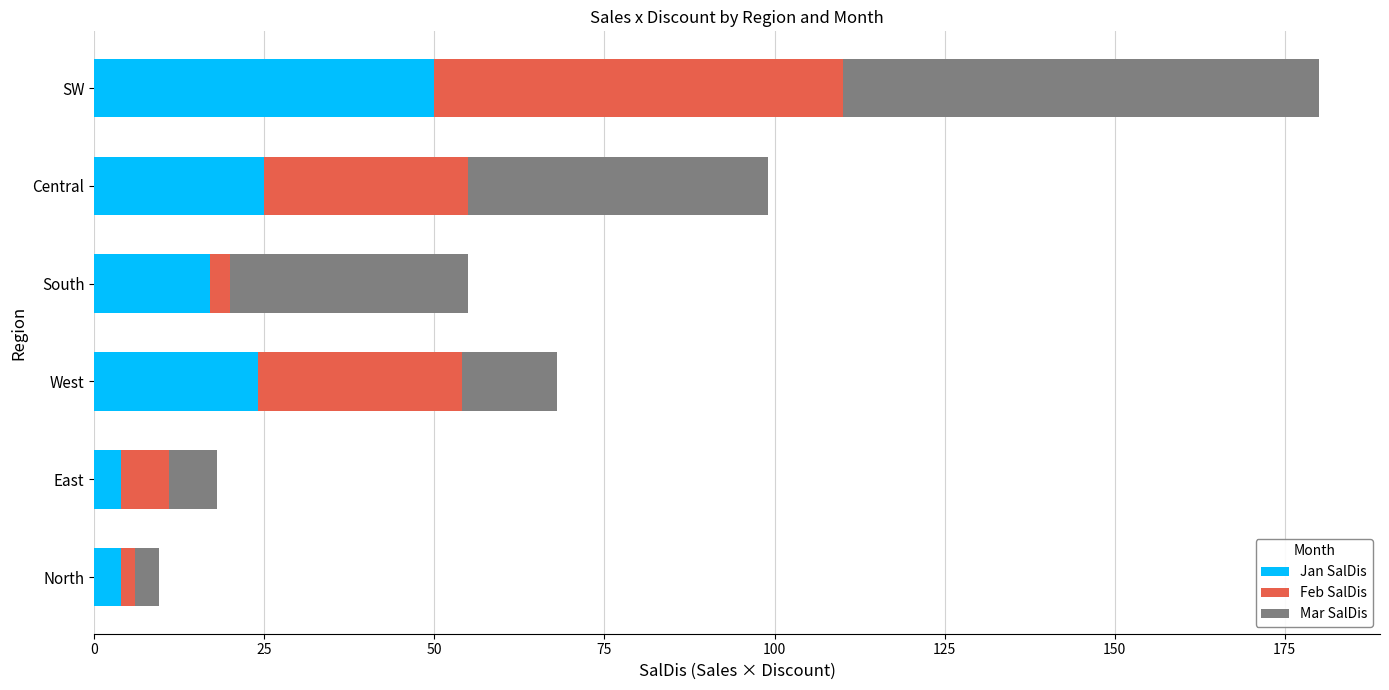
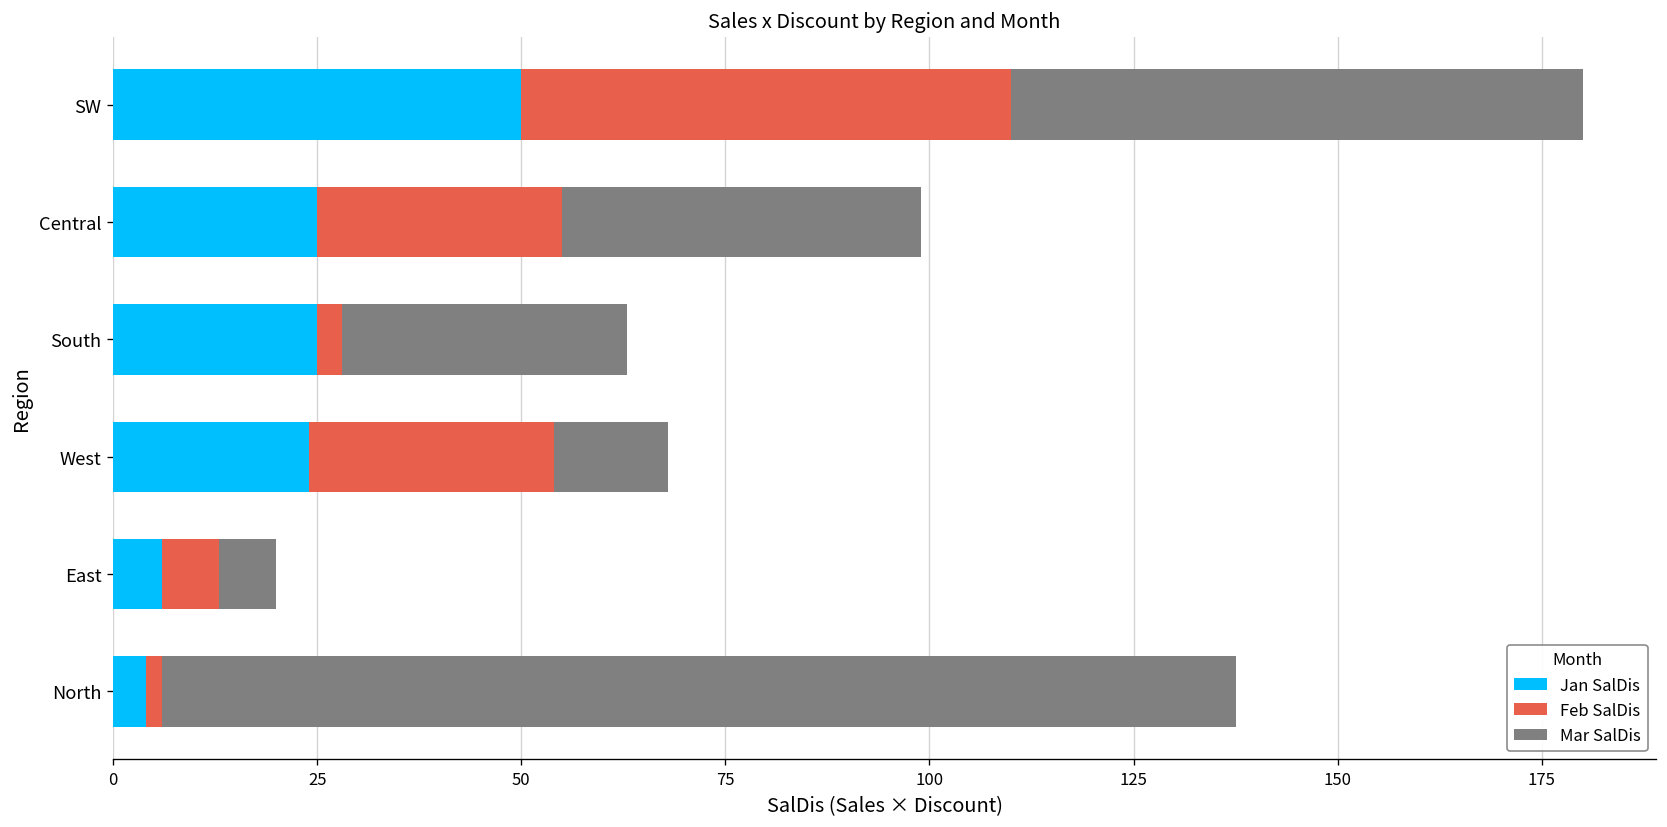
Jan SalDis, South: 17 -> 25
Jan SalDis, East: 4 -> 6
Mar SalDis, North: 4 -> 132
